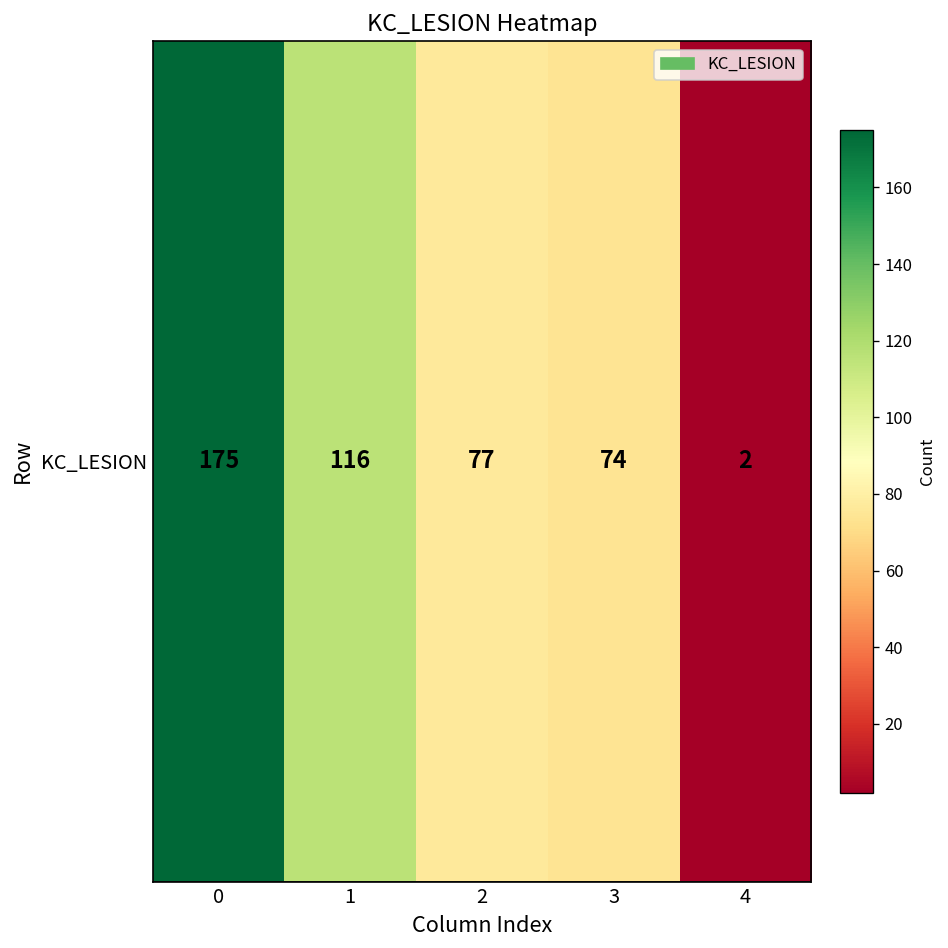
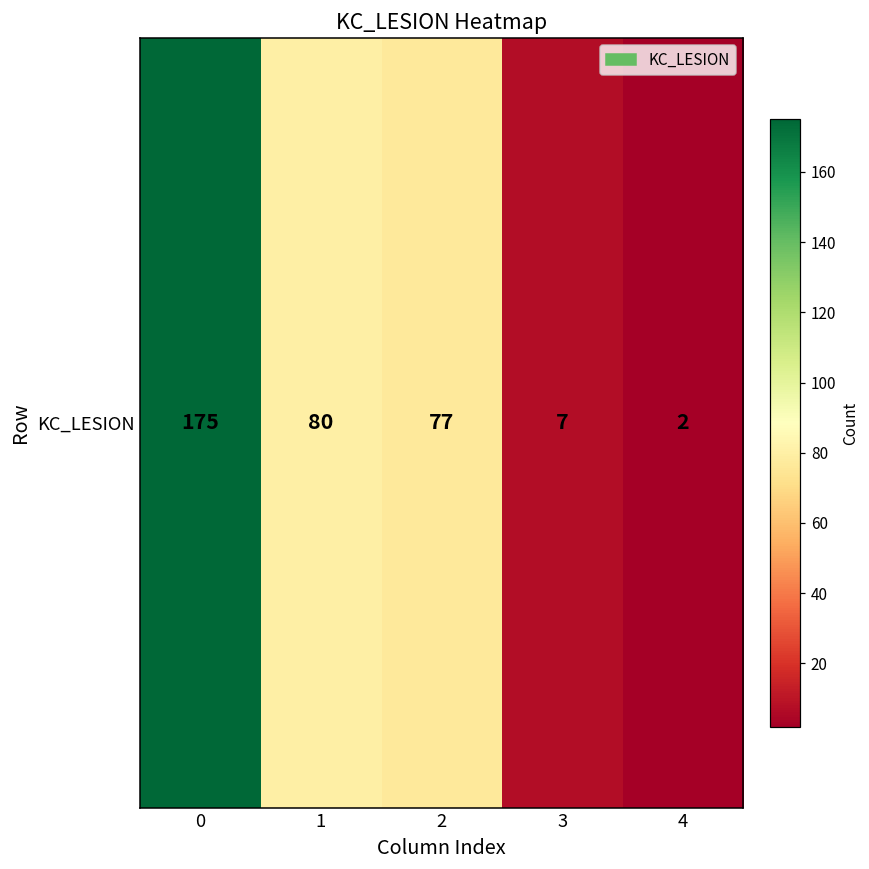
KC_LESION, 1: 116 -> 80
KC_LESION, 3: 74 -> 7
